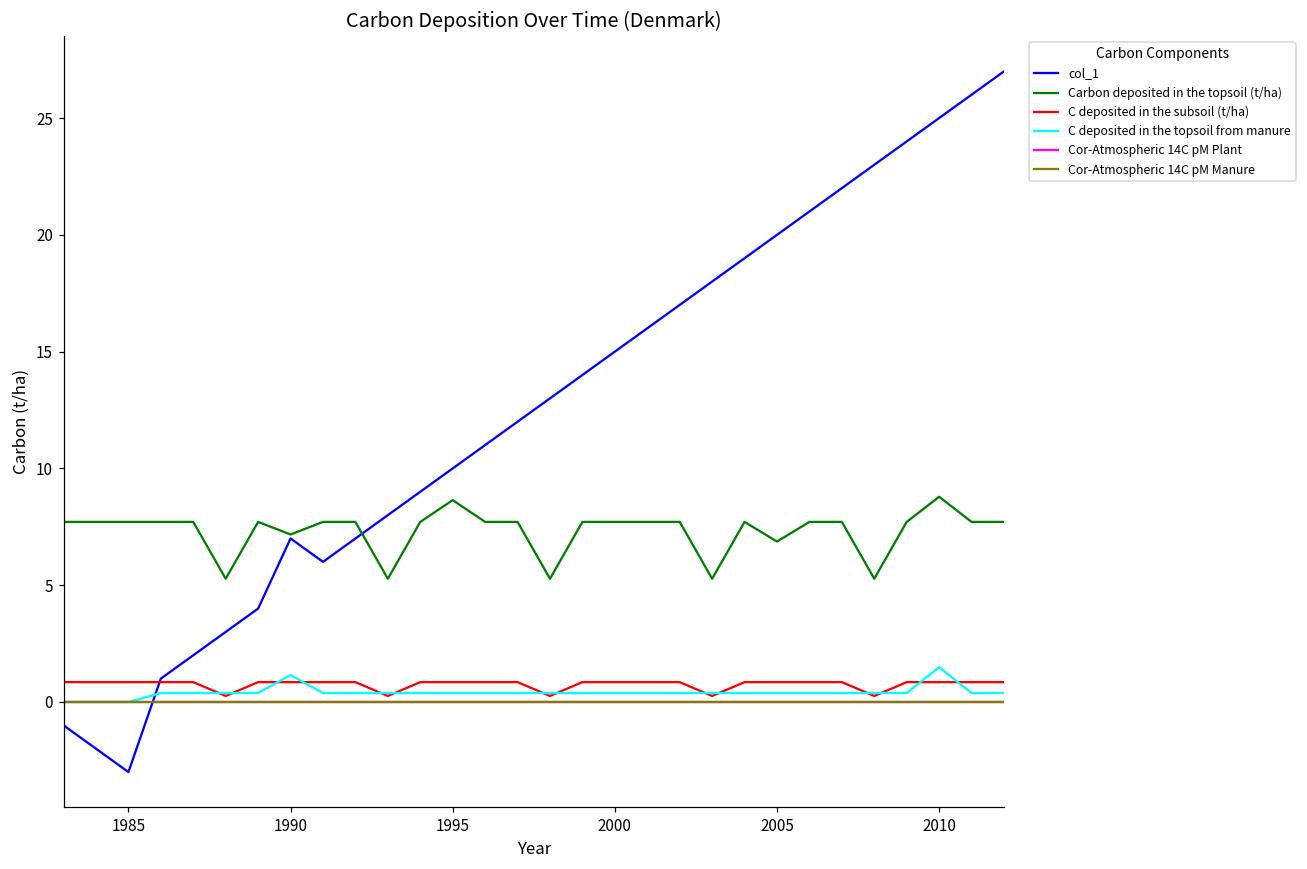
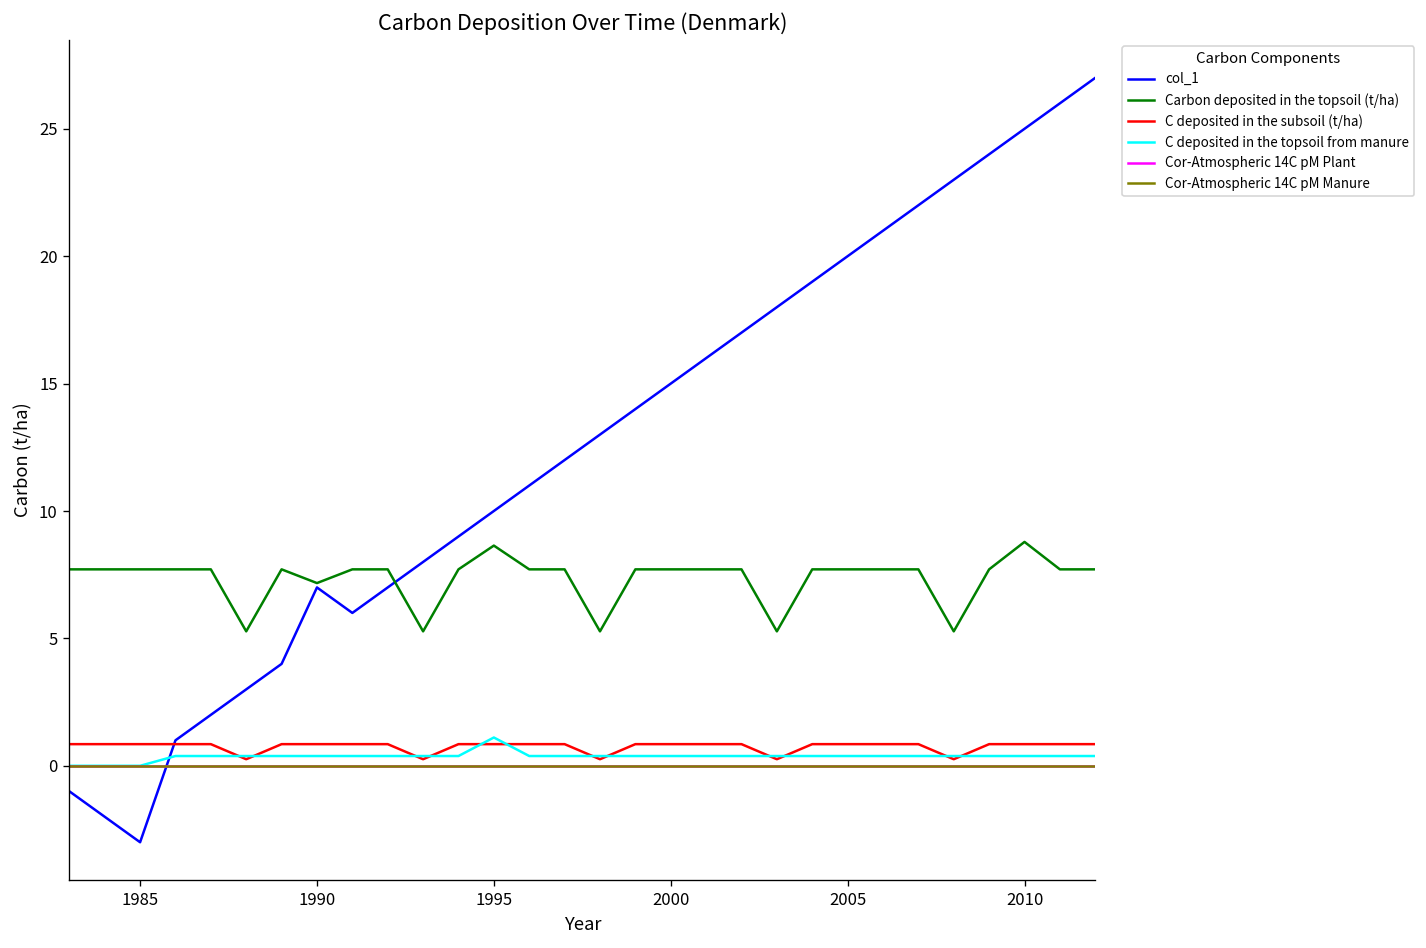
C deposited in the topsoil from manure, 1990: 1.2 -> 0.4
C deposited in the topsoil from manure, 1995: 0.4 -> 1.1
Carbon deposited in the topsoil (t/ha), 2005: 6.9 -> 7.7
C deposited in the topsoil from manure, 2010: 1.5 -> 0.4
